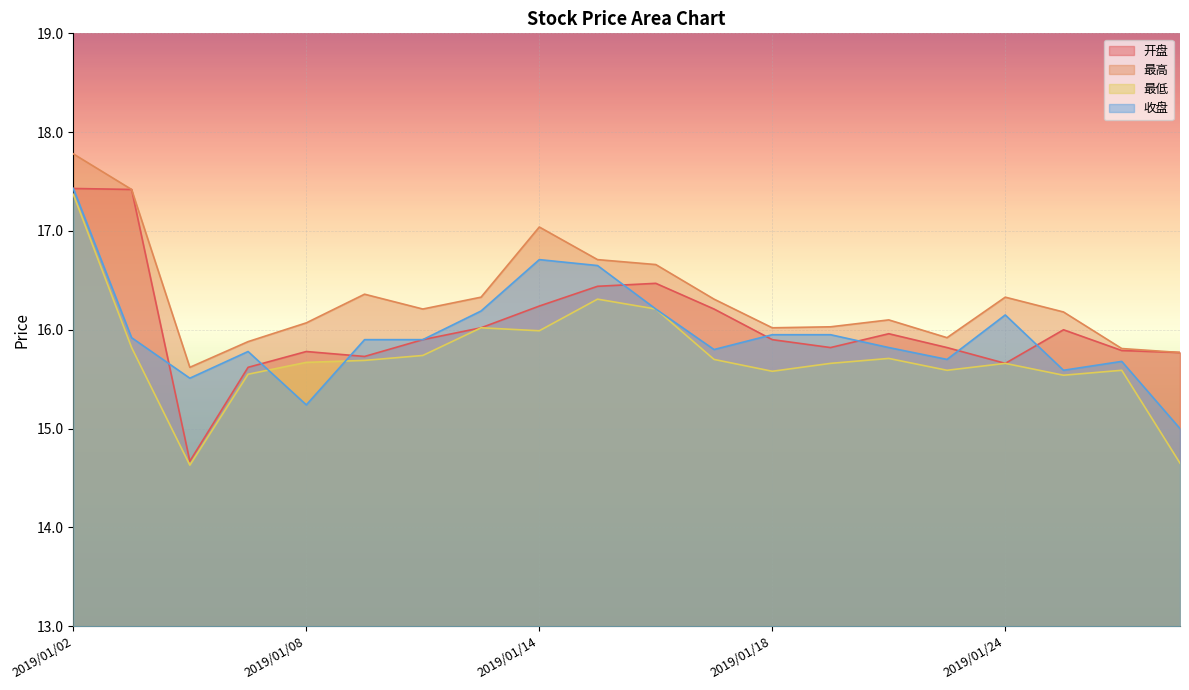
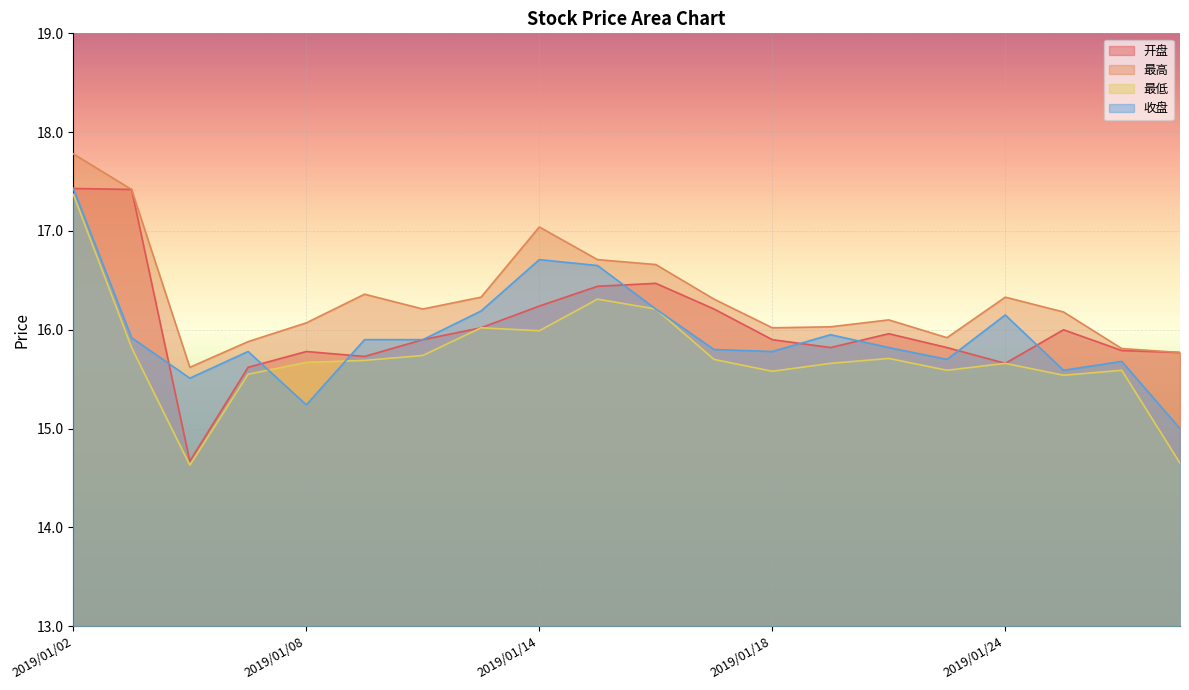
收盘, 2019/01/18: 16.0 -> 15.8
